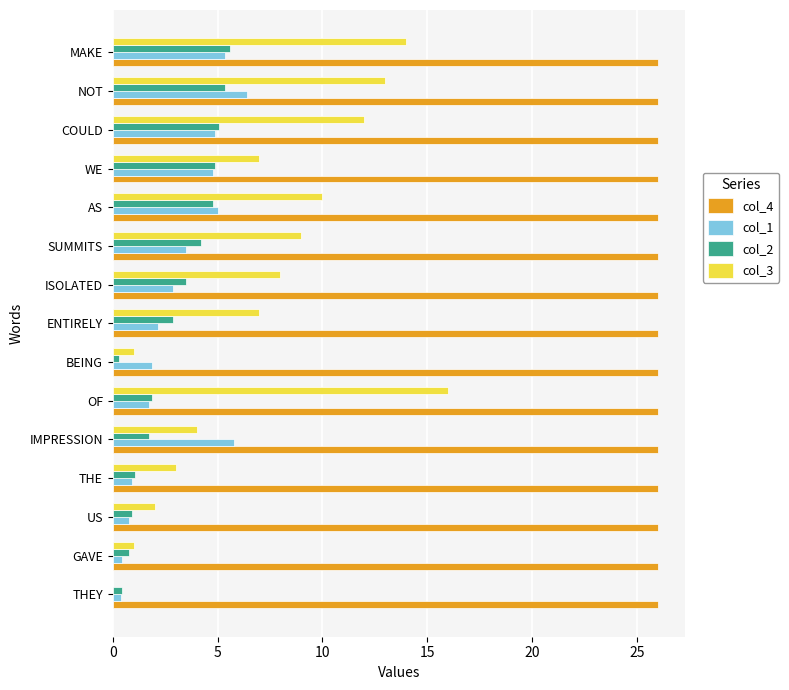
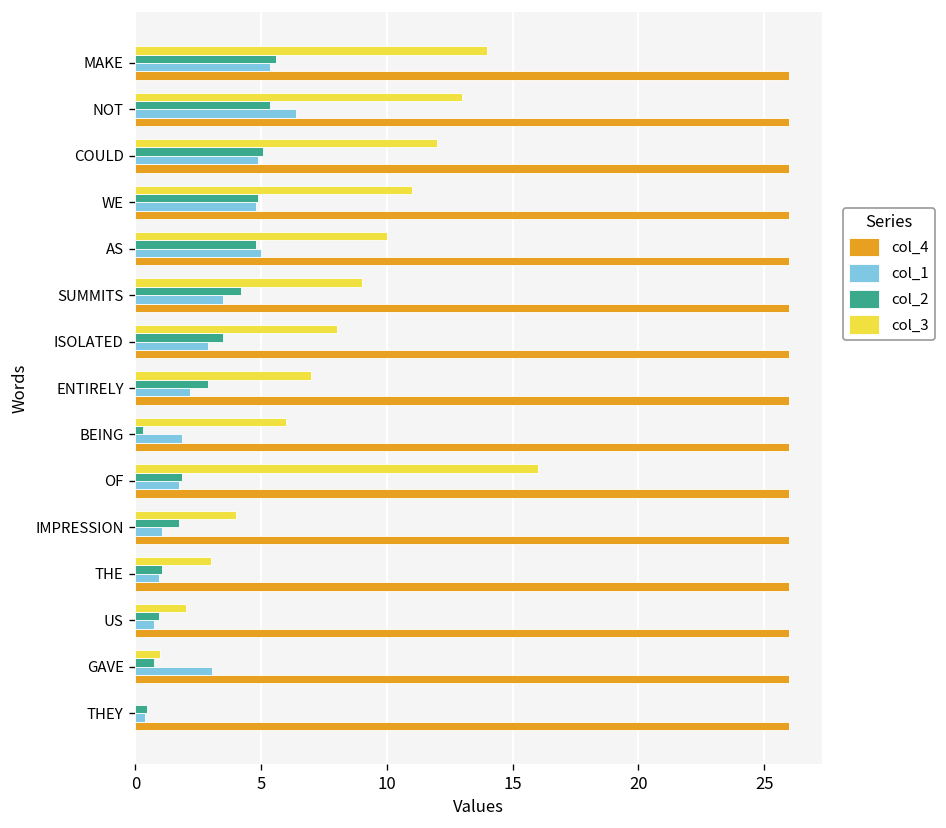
col_3, WE: 7 -> 11
col_3, BEING: 1 -> 6
col_1, IMPRESSION: 5.8 -> 1.1
col_1, GAVE: 0.5 -> 3.0
